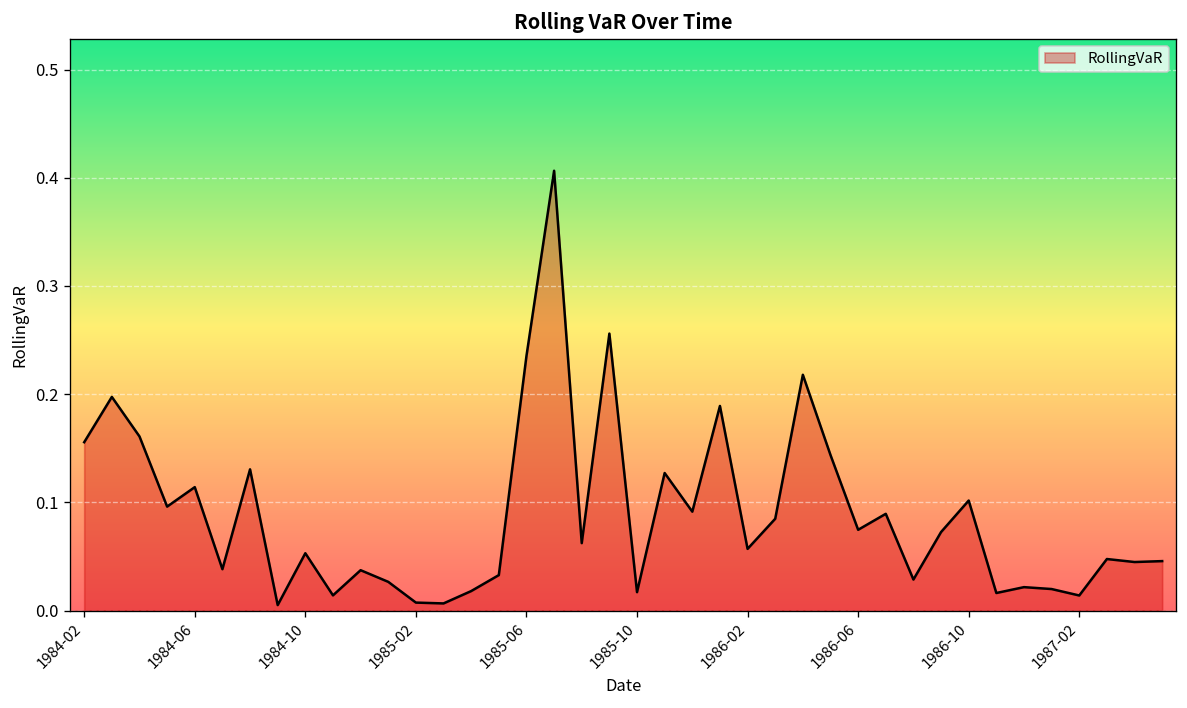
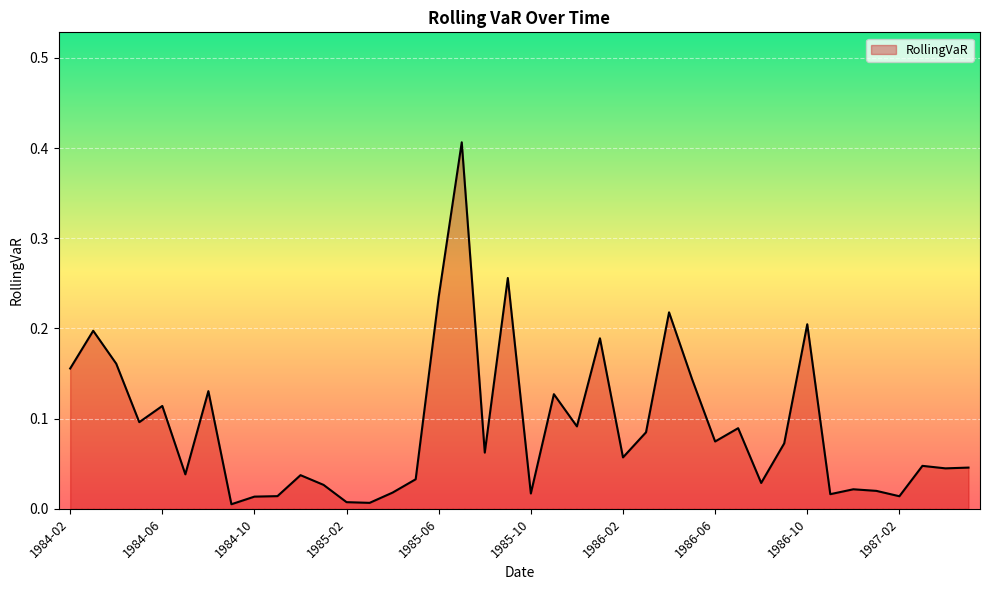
1984-10: 0.05 -> 0.01
1986-10: 0.10 -> 0.20
